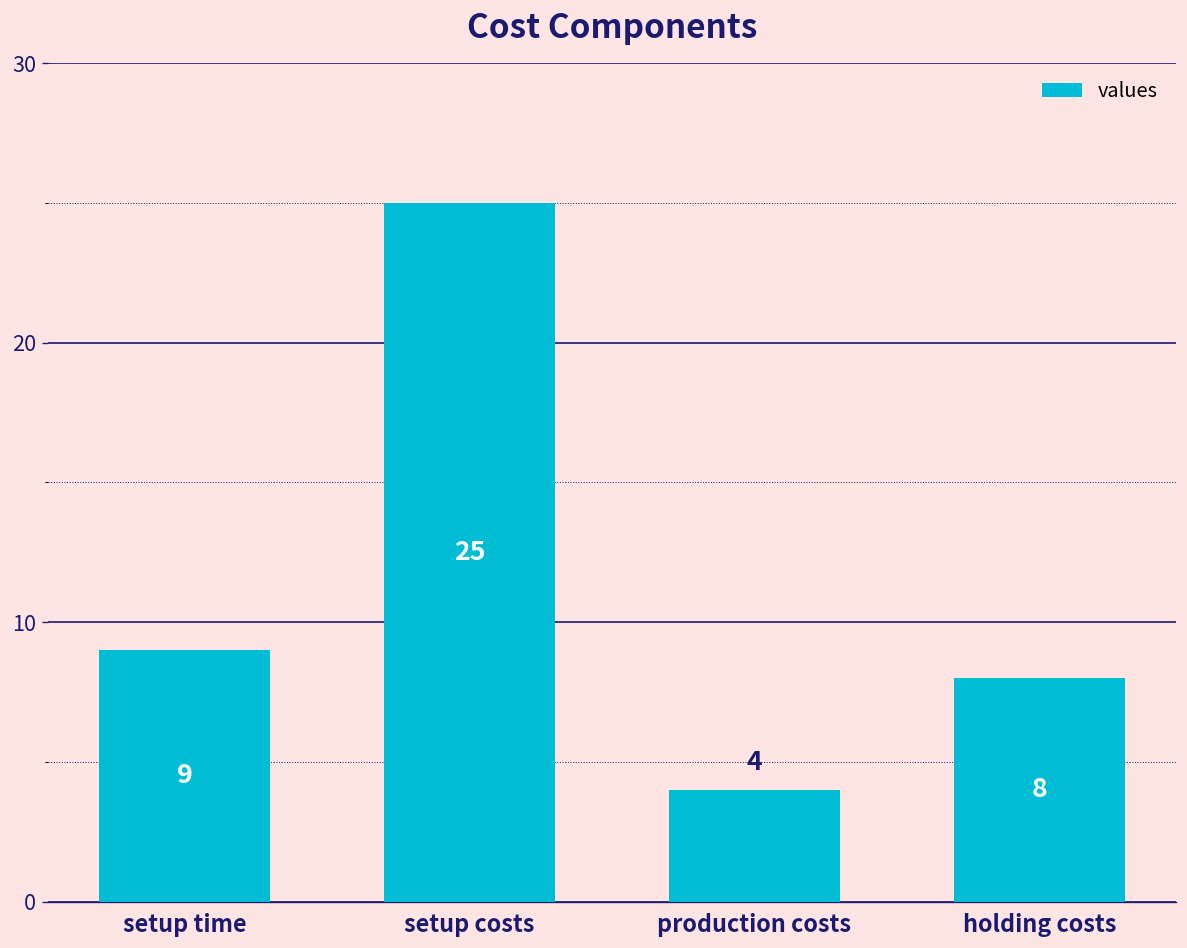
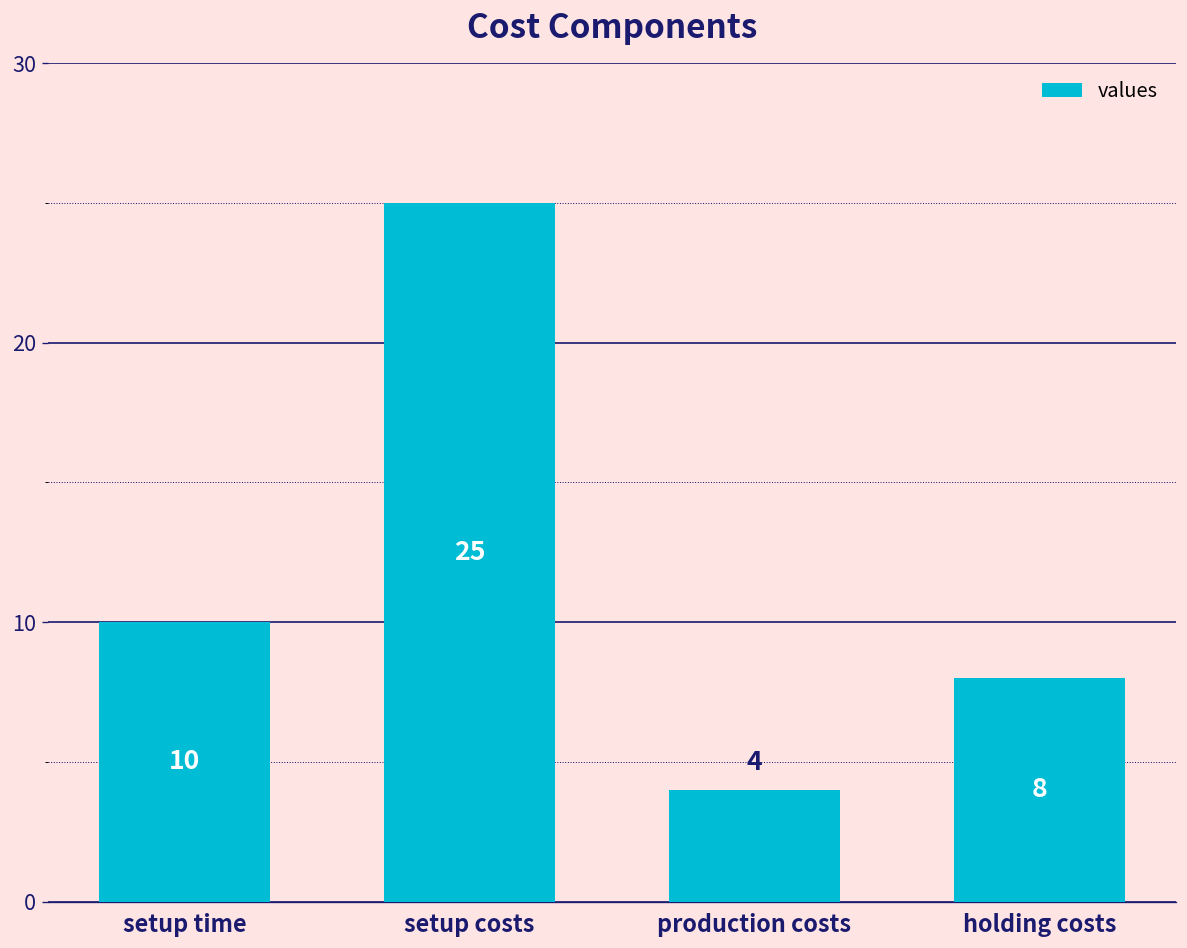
setup time: 9 -> 10
